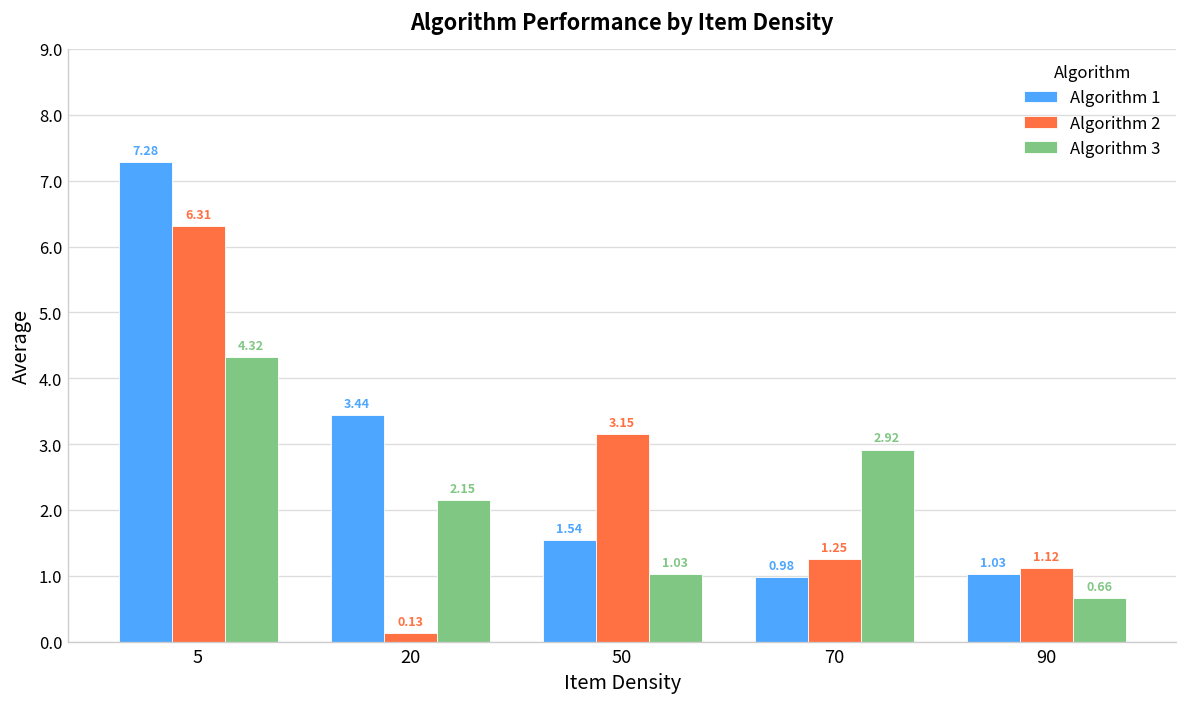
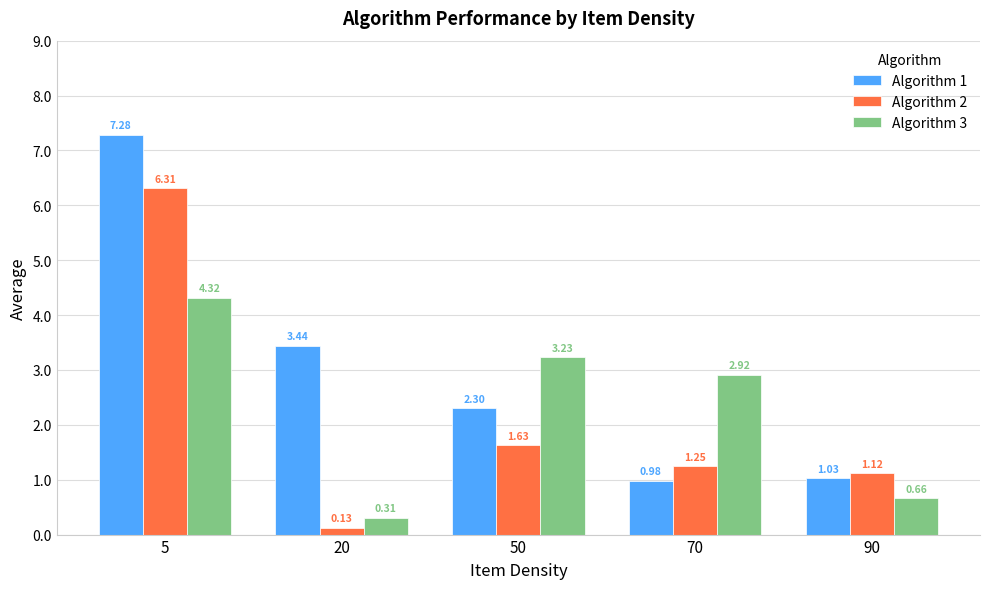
Algorithm 3, 20: 2.15 -> 0.31
Algorithm 1, 50: 1.54 -> 2.30
Algorithm 2, 50: 3.15 -> 1.63
Algorithm 3, 50: 1.03 -> 3.23
